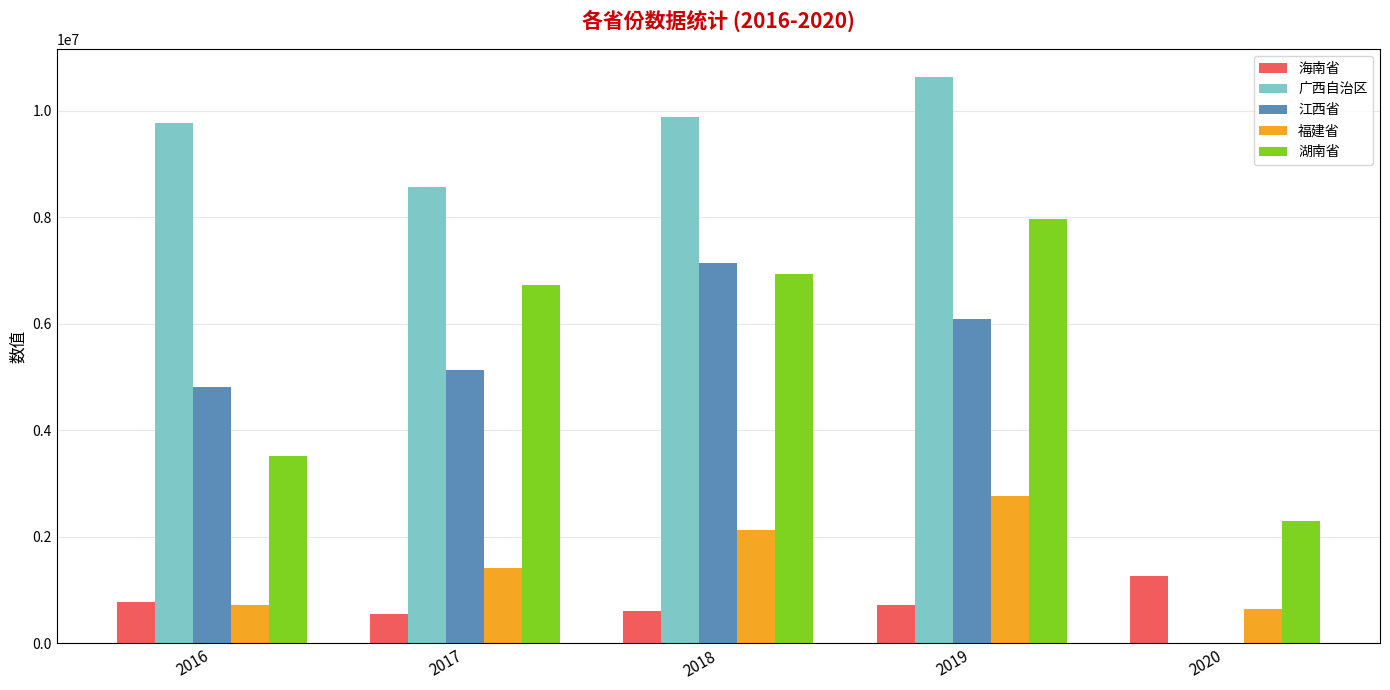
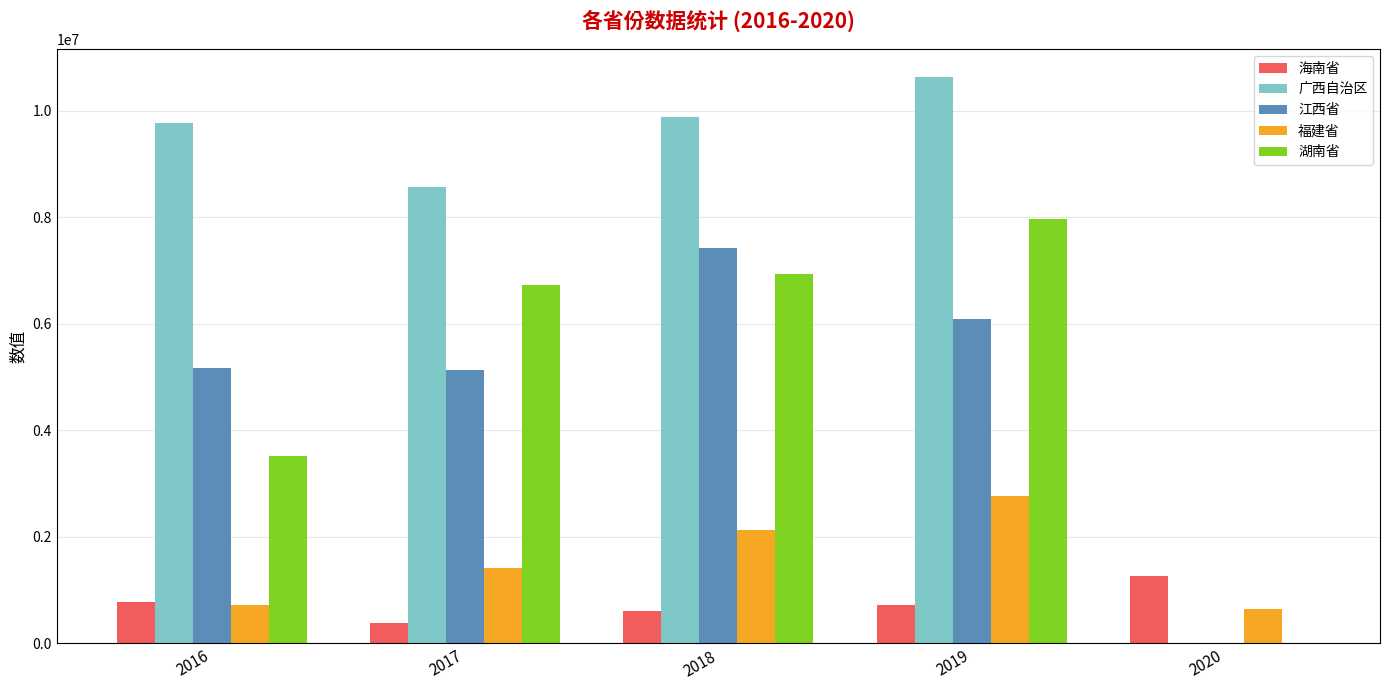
江西省, 2016: 4800000 -> 5200000
海南省, 2017: 600000 -> 400000
江西省, 2018: 7100000 -> 7400000
湖南省, 2020: 2300000 -> 0
